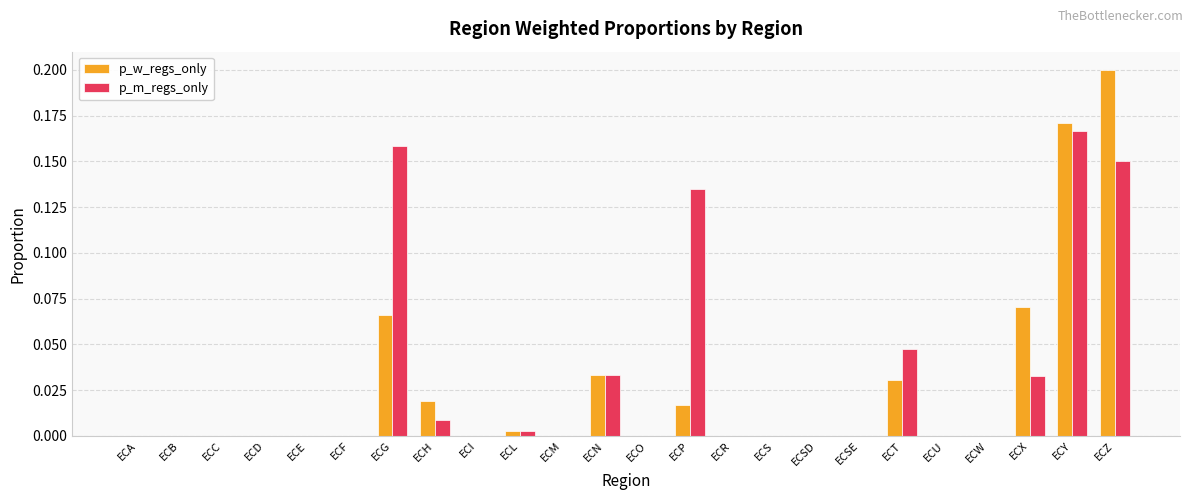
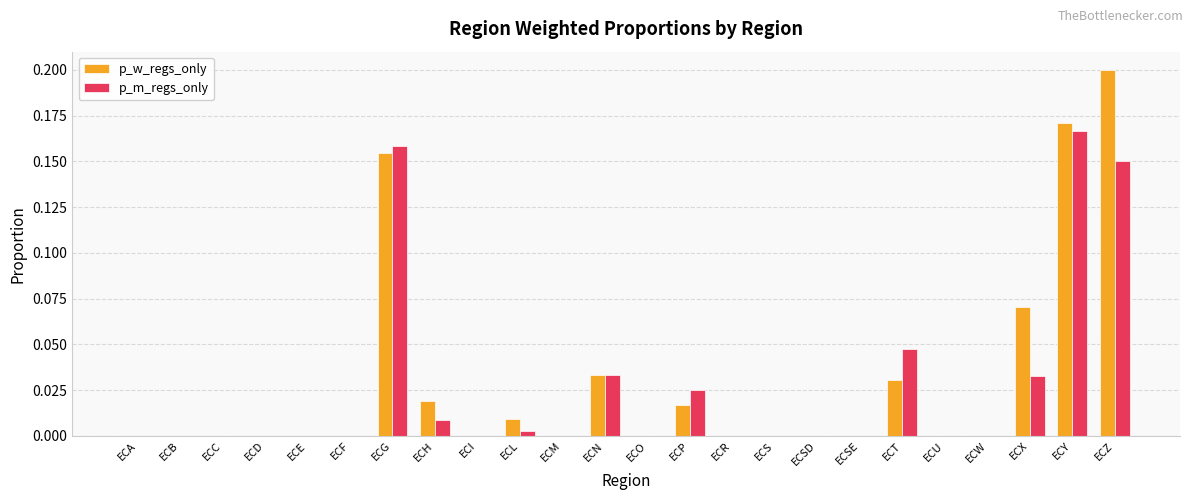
p_w_regs_only, ECG: 0.066 -> 0.155
p_w_regs_only, ECL: 0.003 -> 0.009
p_m_regs_only, ECP: 0.135 -> 0.025
